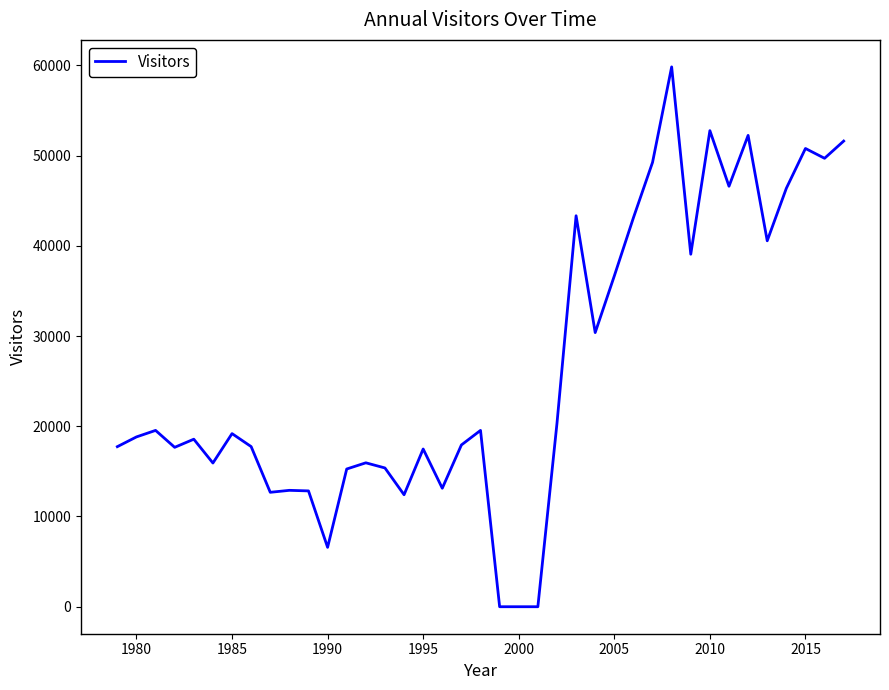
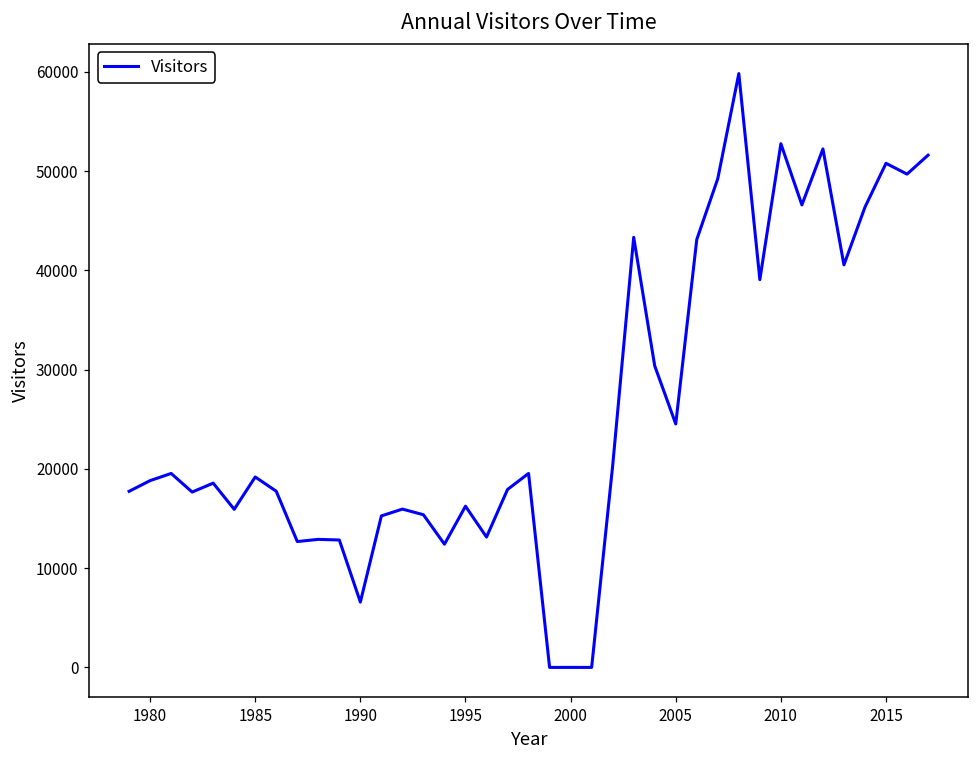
1995: 17000 -> 16000
2005: 37000 -> 25000
